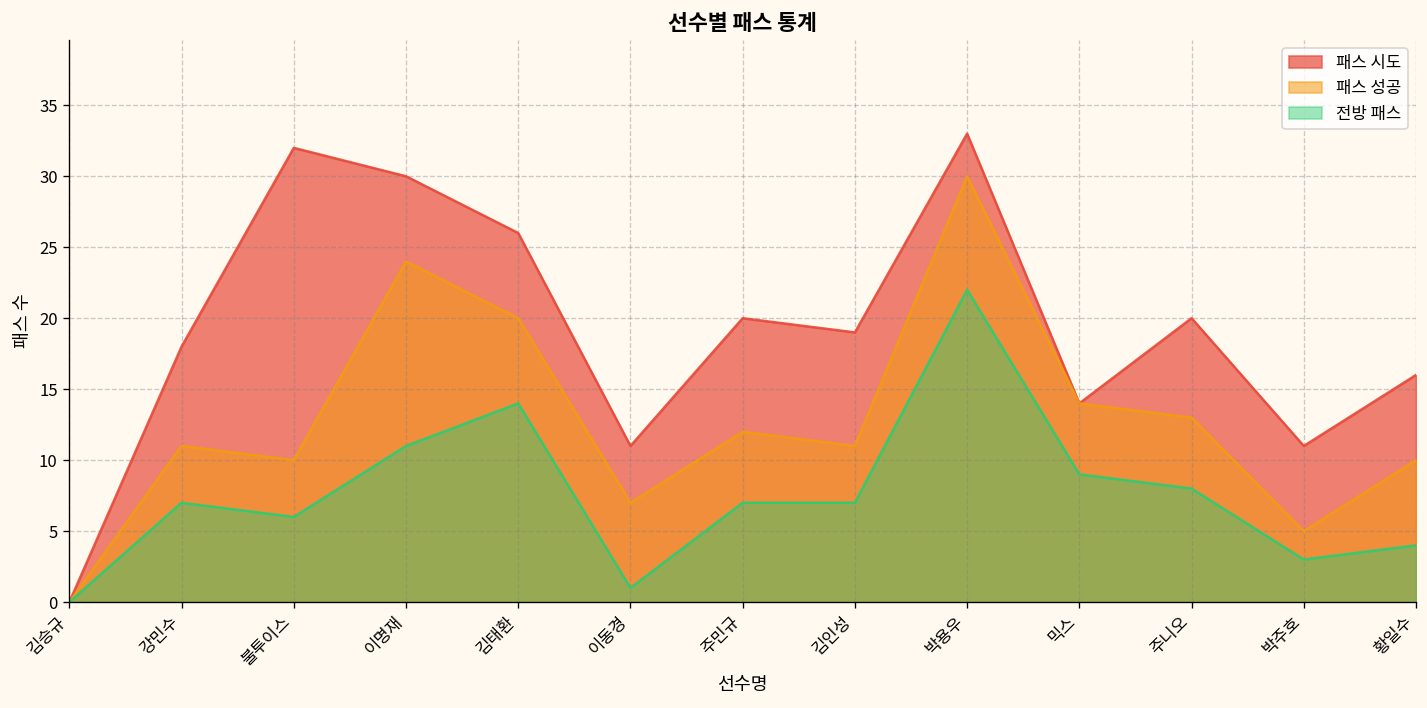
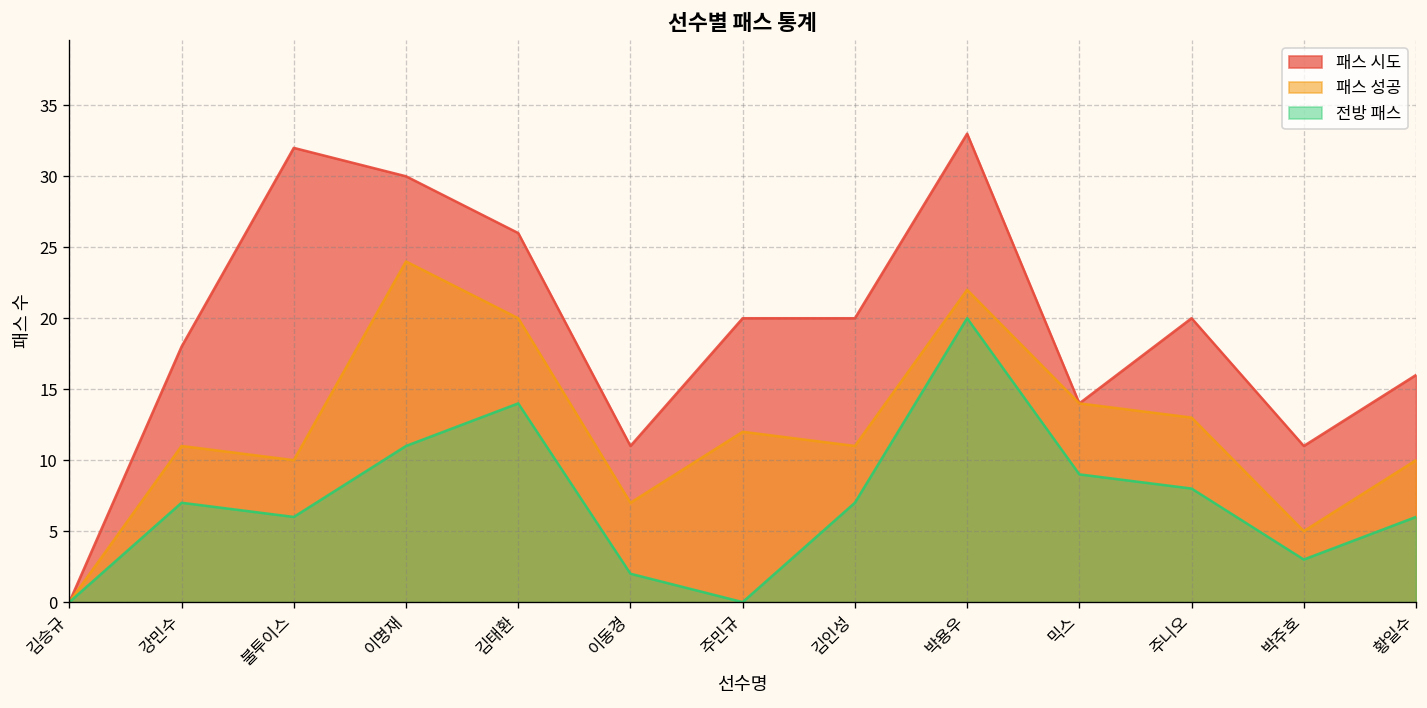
전방 패스, 이동경: 1 -> 2
전방 패스, 주민규: 7 -> 0
패스 시도, 김인성: 19 -> 20
패스 성공, 박용우: 30 -> 22
전방 패스, 박용우: 22 -> 20
전방 패스, 황일수: 4 -> 6
